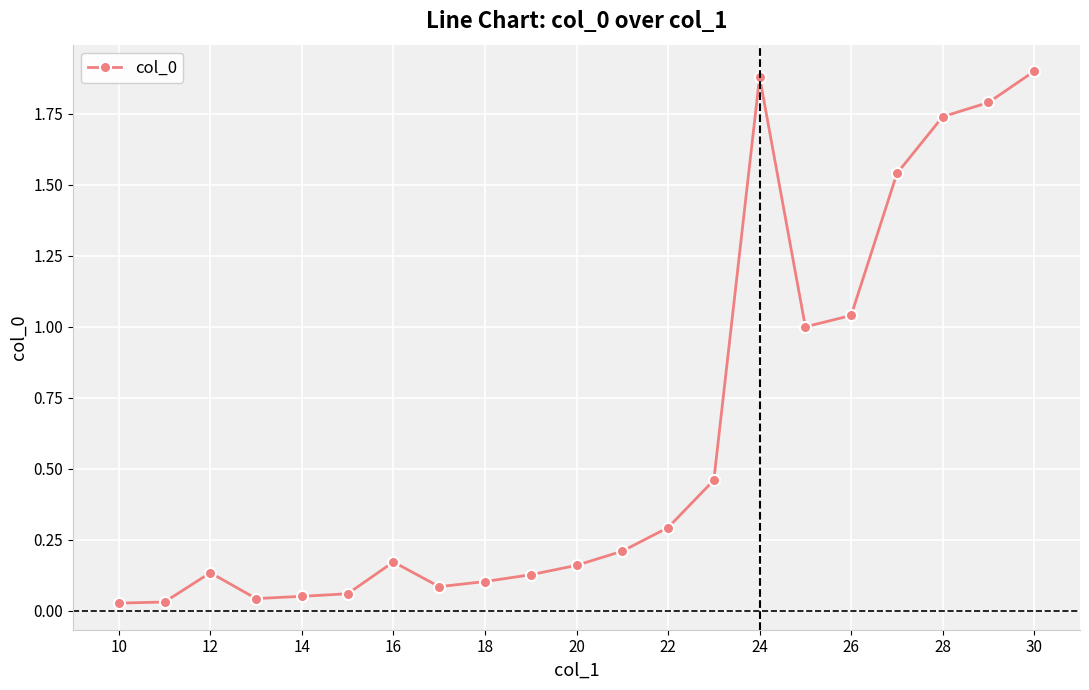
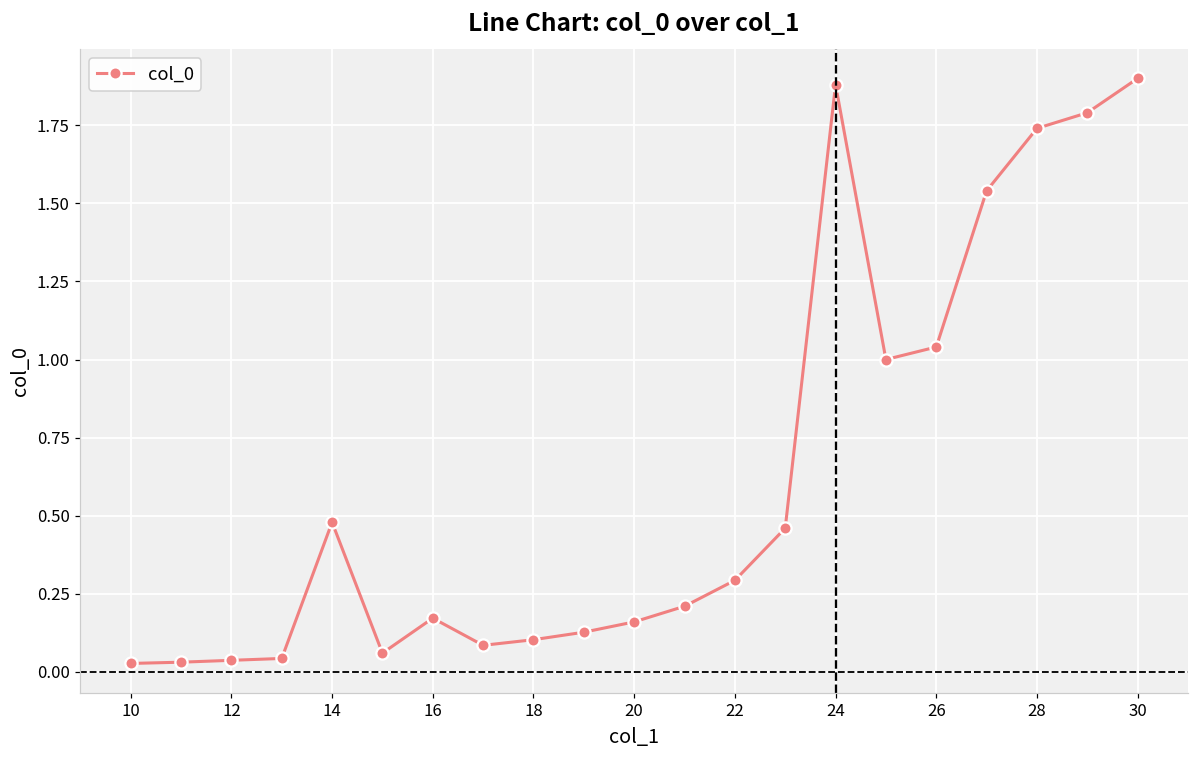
12: 0.13 -> 0.04
14: 0.05 -> 0.48
